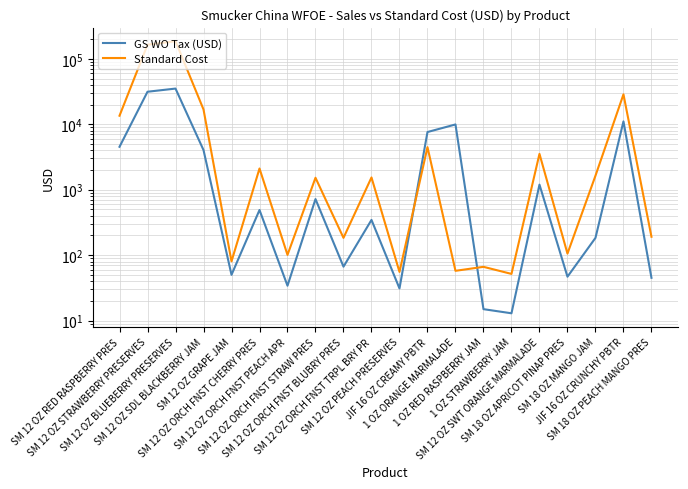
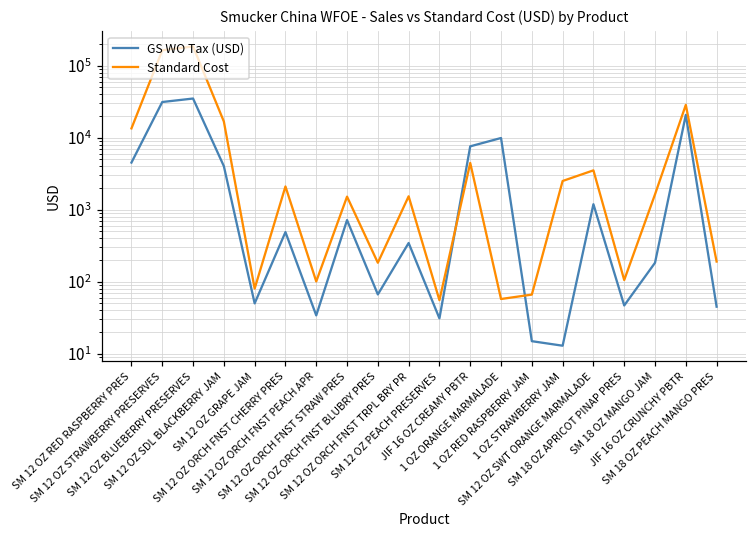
Standard Cost, 1 OZ STRAWBERRY JAM: 50 -> 2500
GS WO Tax (USD), JIF 16 OZ CRUNCHY PBTR: 11000 -> 21000
